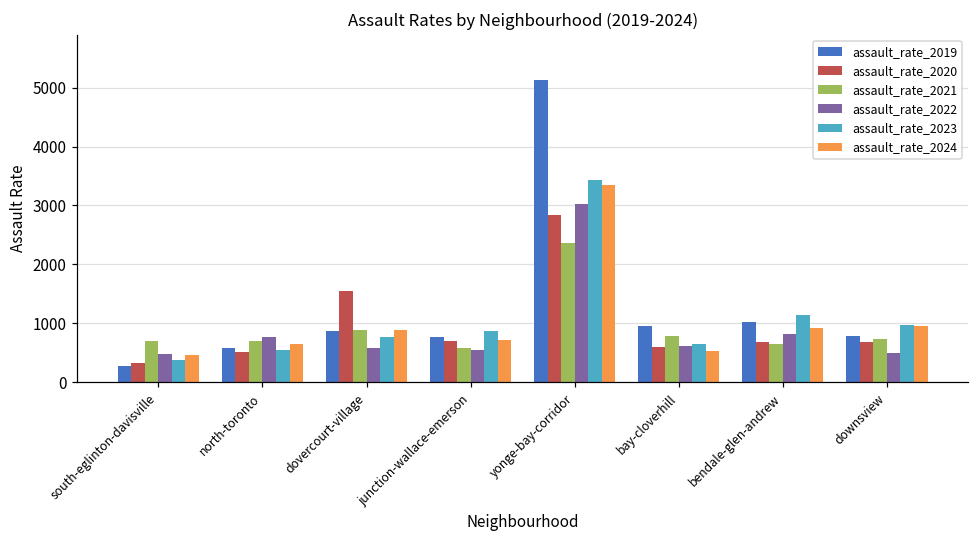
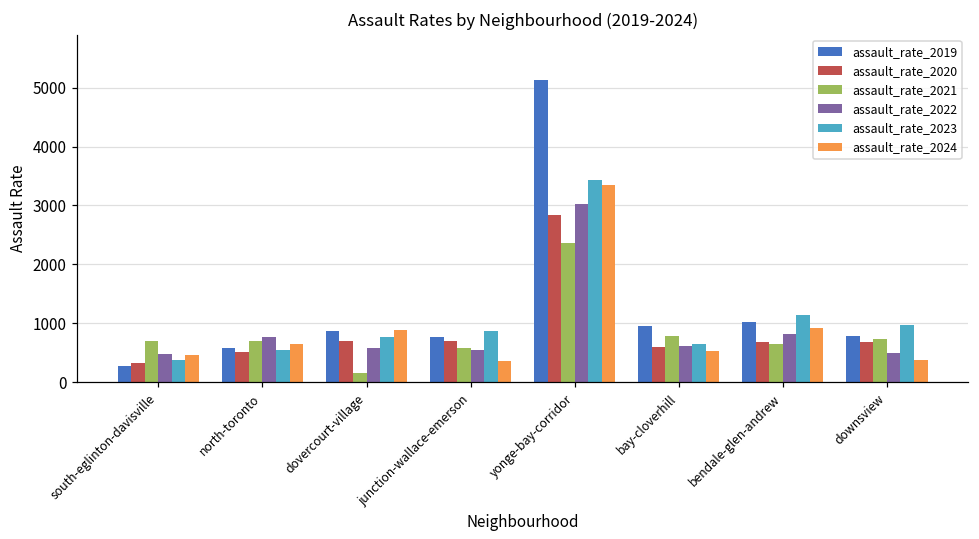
assault_rate_2020, dovercourt-village: 1500 -> 700
assault_rate_2021, dovercourt-village: 900 -> 100
assault_rate_2024, junction-wallace-emerson: 700 -> 400
assault_rate_2024, downsview: 1000 -> 400
